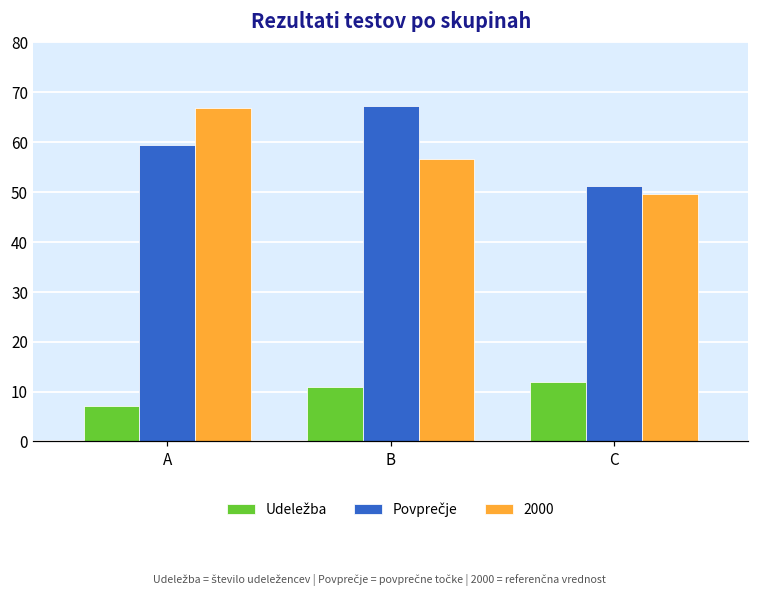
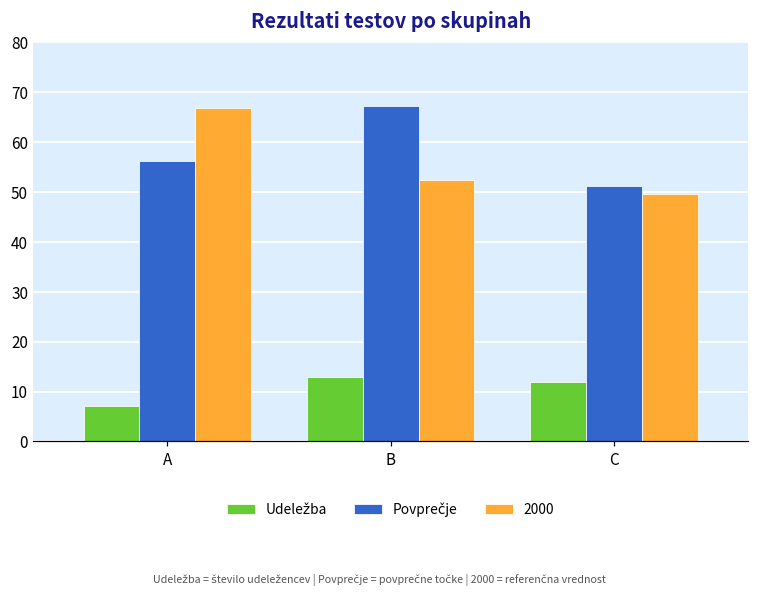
Povprečje, A: 59 -> 56
Udeležba, B: 11 -> 13
2000, B: 57 -> 52
